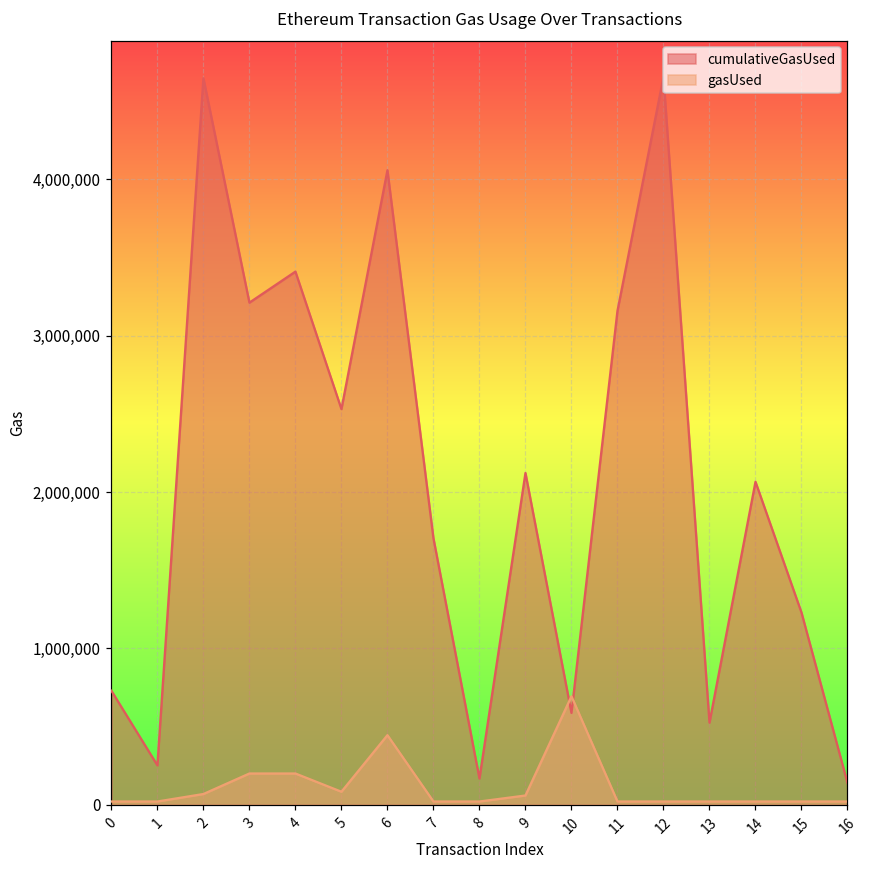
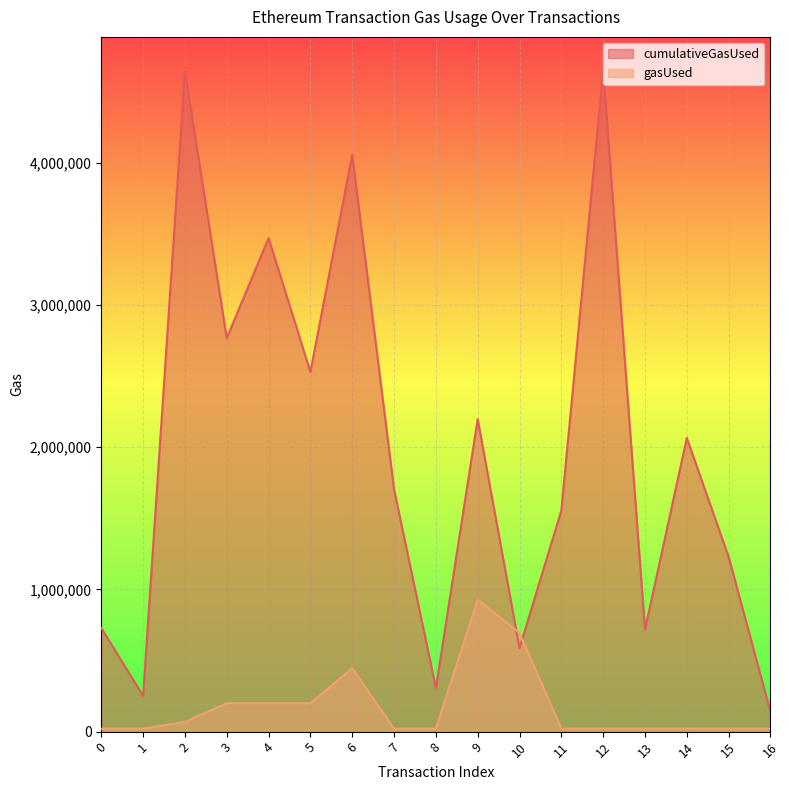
cumulativeGasUsed, 3: 3,210,000 -> 2,770,000
cumulativeGasUsed, 4: 3,410,000 -> 3,470,000
gasUsed, 5: 80,000 -> 200,000
cumulativeGasUsed, 8: 170,000 -> 310,000
cumulativeGasUsed, 9: 2,120,000 -> 2,200,000
gasUsed, 9: 60,000 -> 930,000
cumulativeGasUsed, 11: 3,160,000 -> 1,560,000
cumulativeGasUsed, 13: 530,000 -> 720,000
